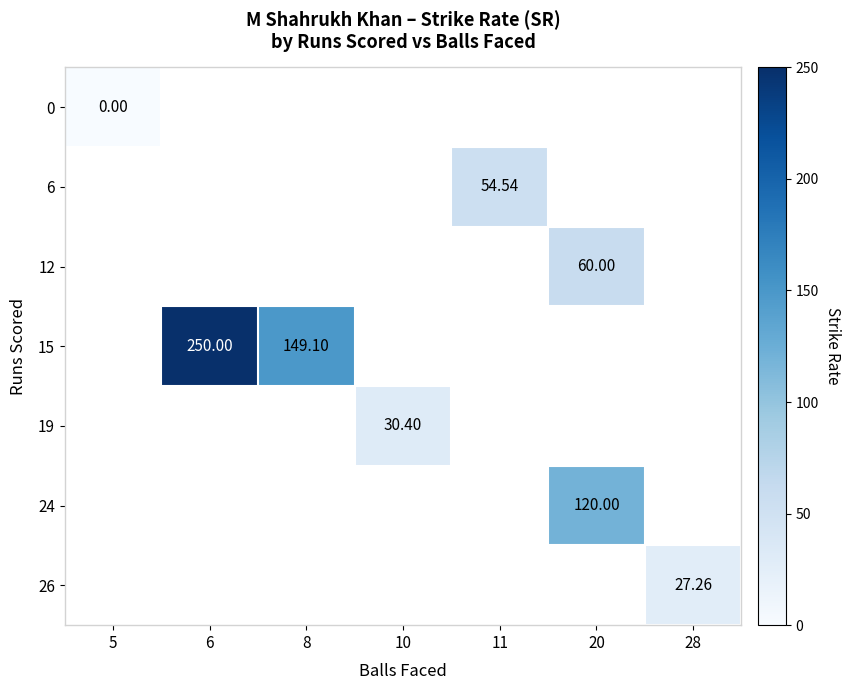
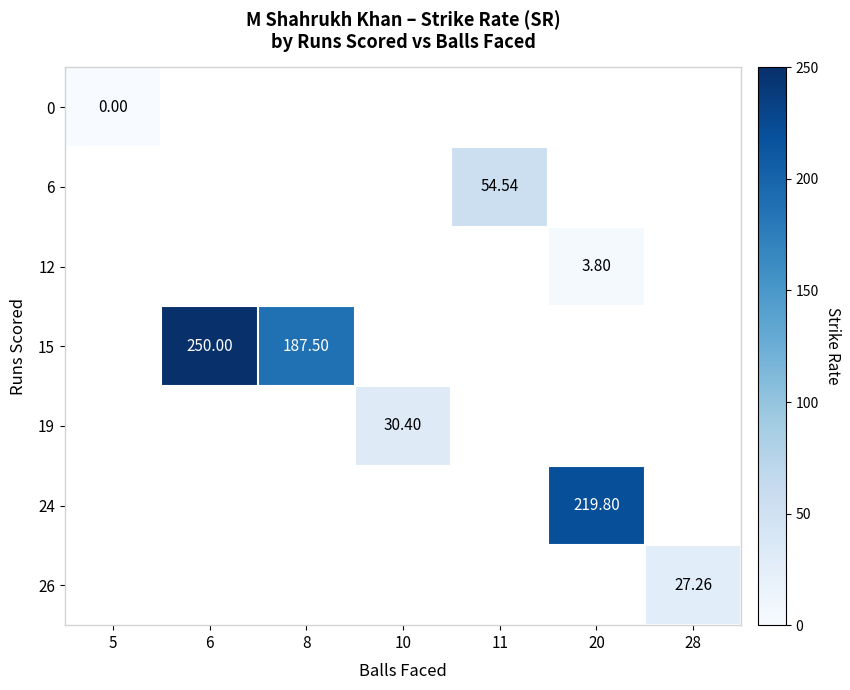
12, 20: 60.00 -> 3.80
15, 8: 149.10 -> 187.50
24, 20: 120.00 -> 219.80
